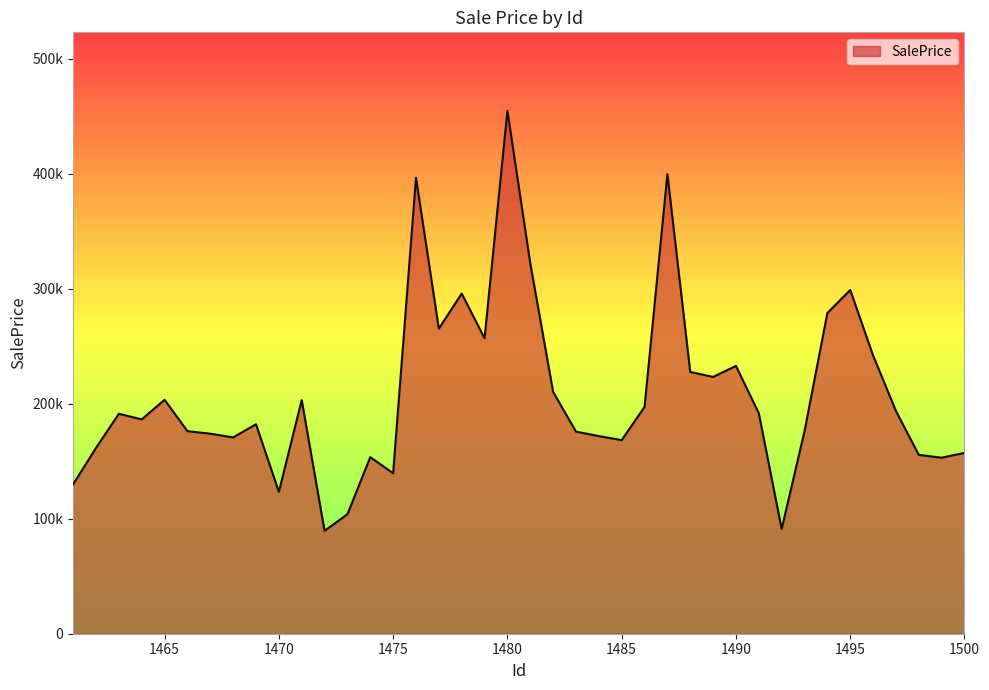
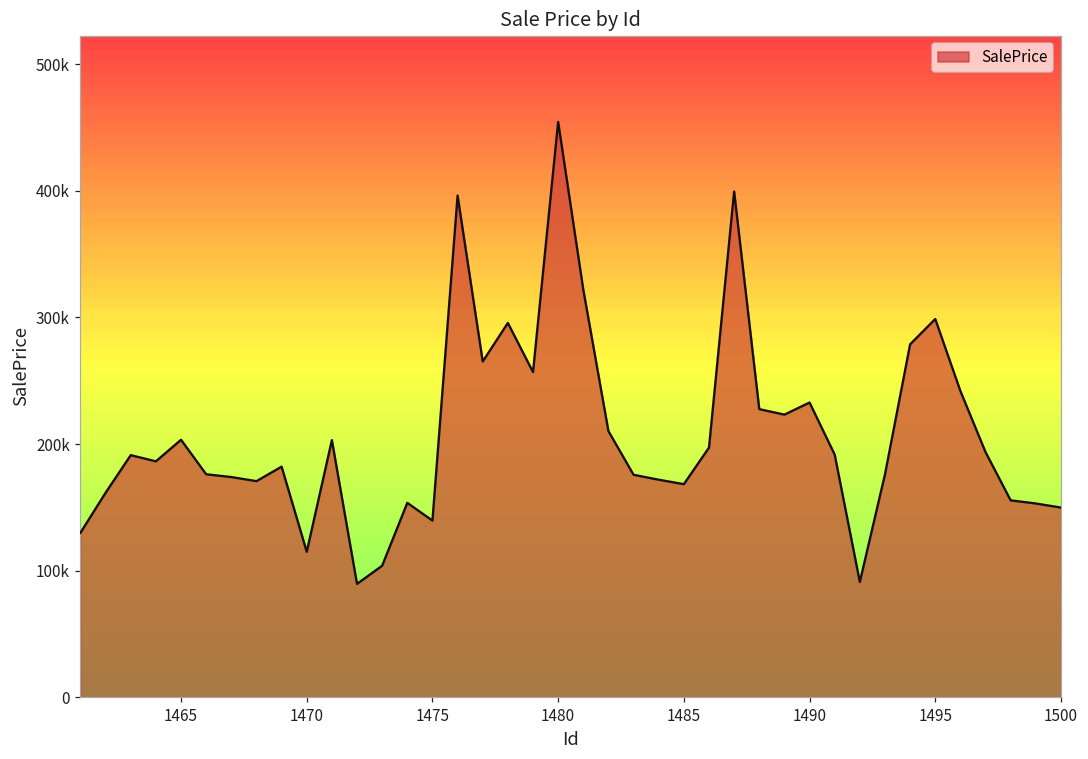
1470: 123000 -> 115000
1500: 157000 -> 150000
